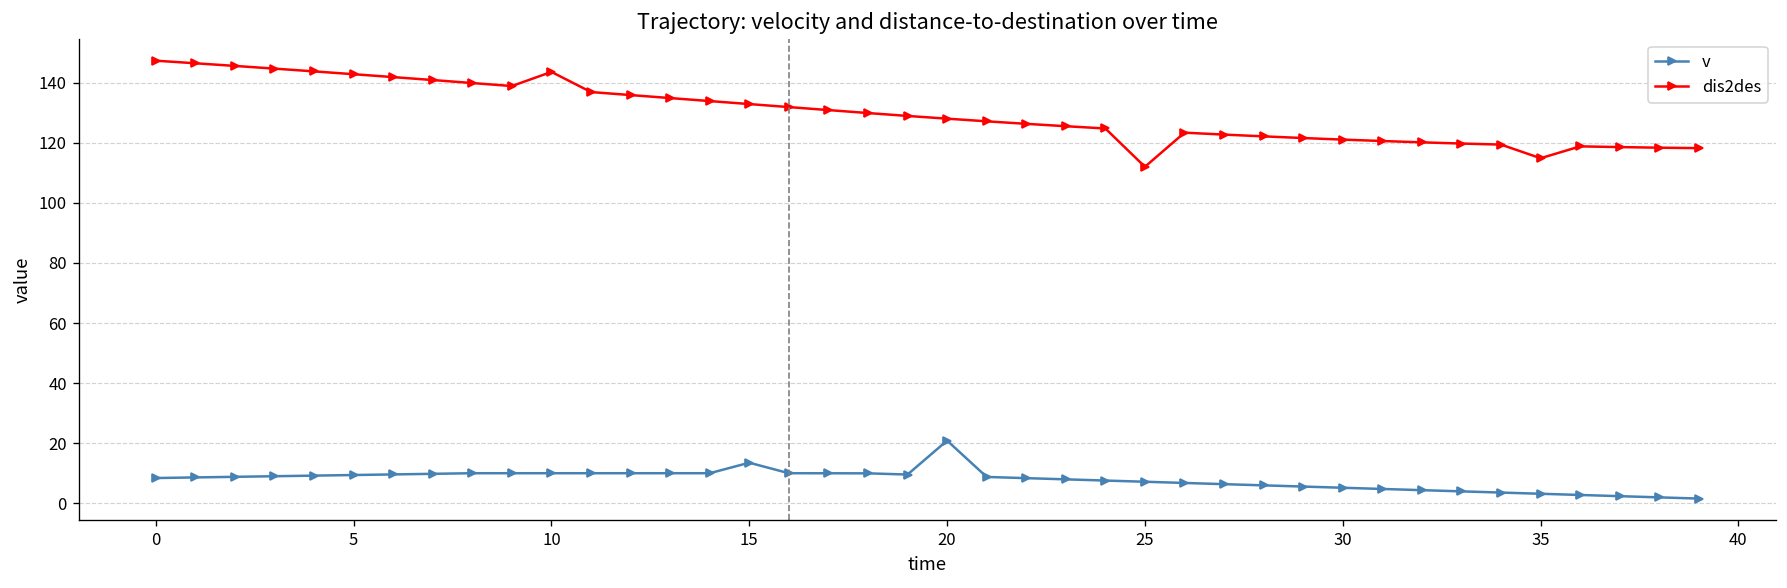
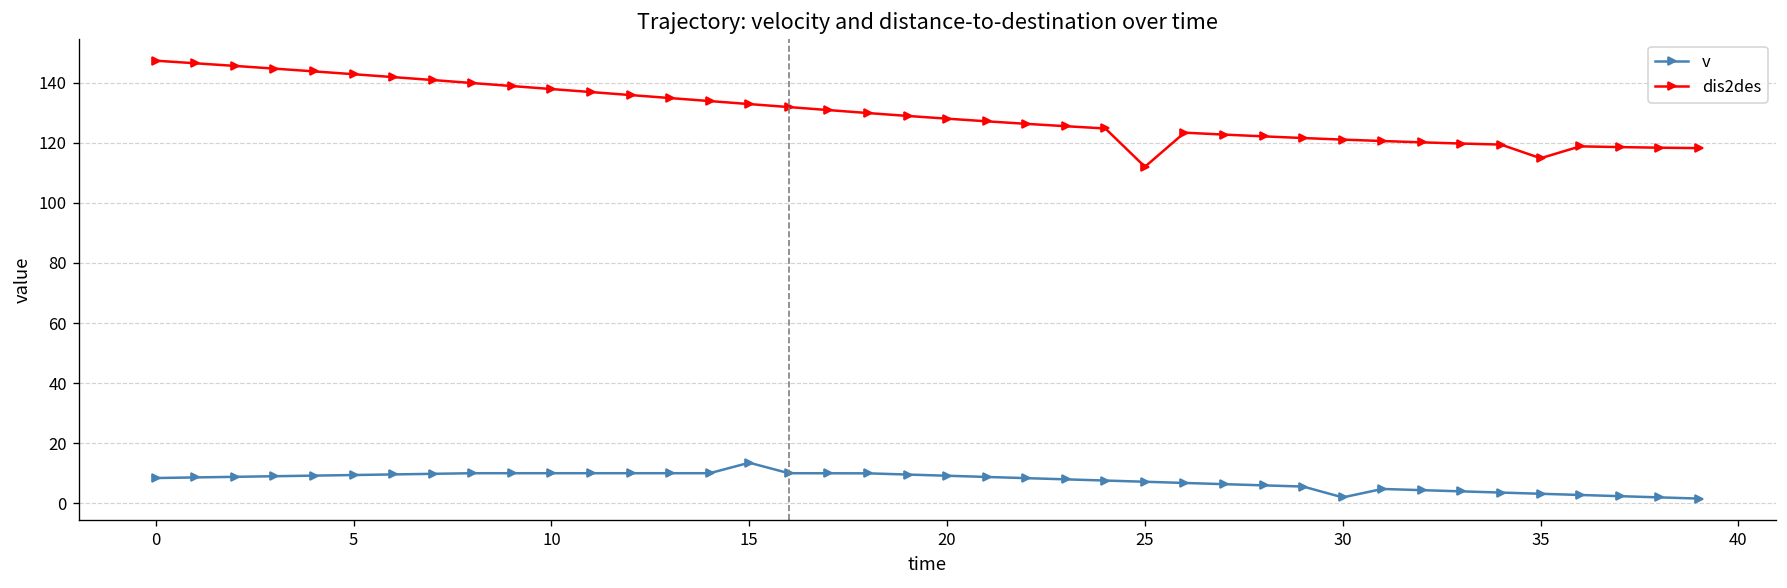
dis2des, 10: 144 -> 138
v, 20: 21 -> 9
v, 30: 5 -> 2
